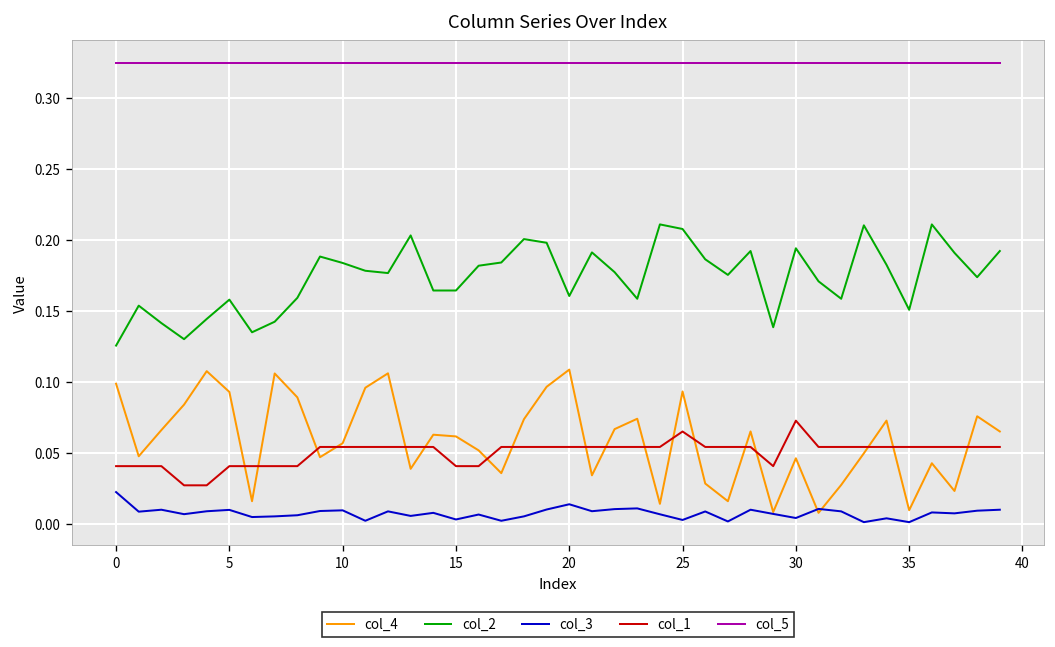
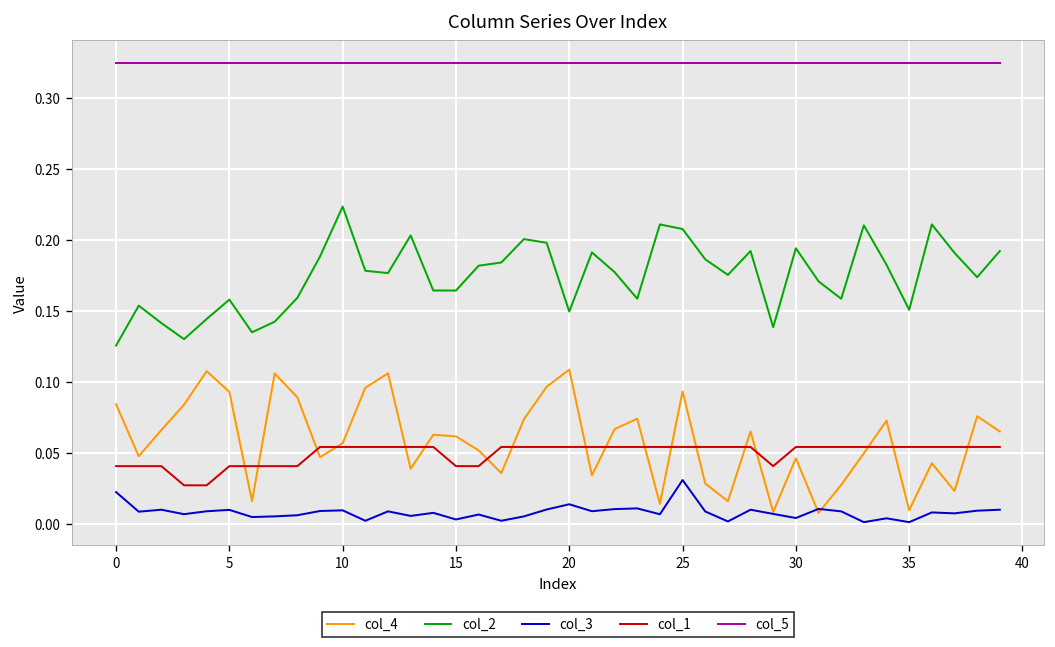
col_4, 0: 0.099 -> 0.084
col_2, 10: 0.184 -> 0.223
col_2, 20: 0.160 -> 0.149
col_3, 25: 0.003 -> 0.031
col_1, 25: 0.065 -> 0.054
col_1, 30: 0.073 -> 0.054
